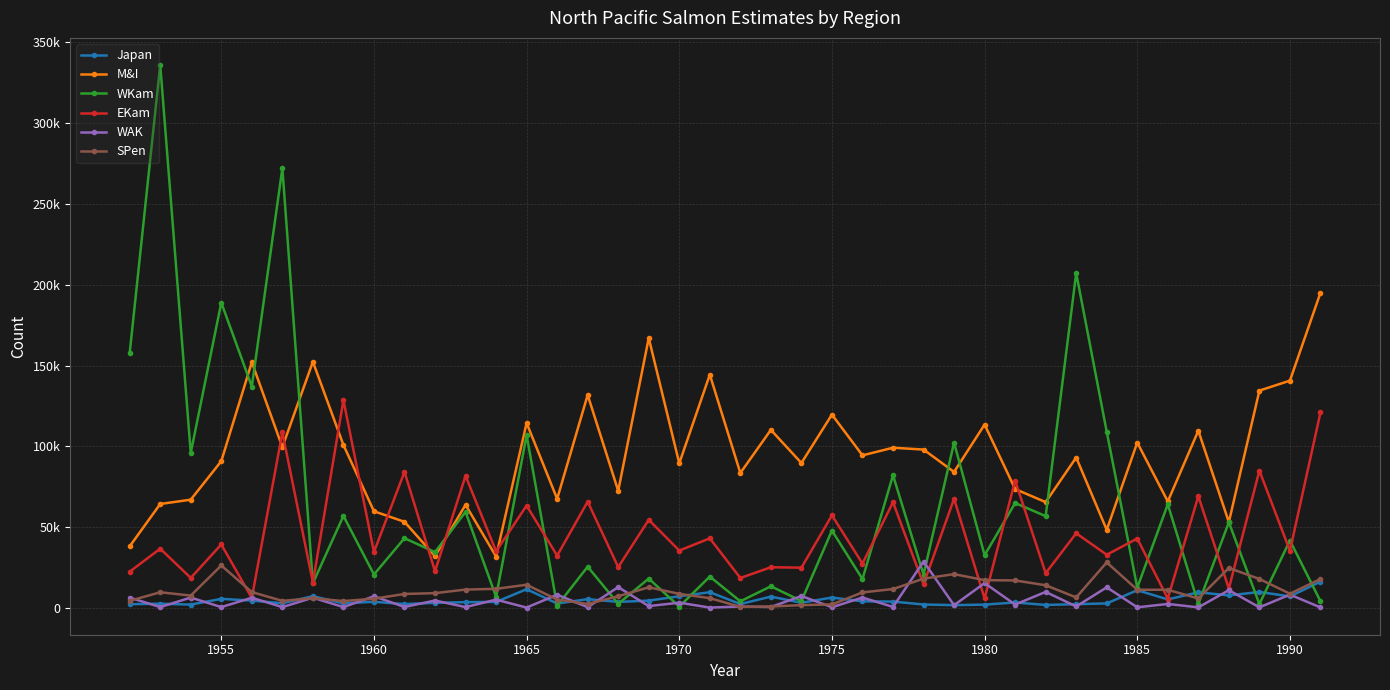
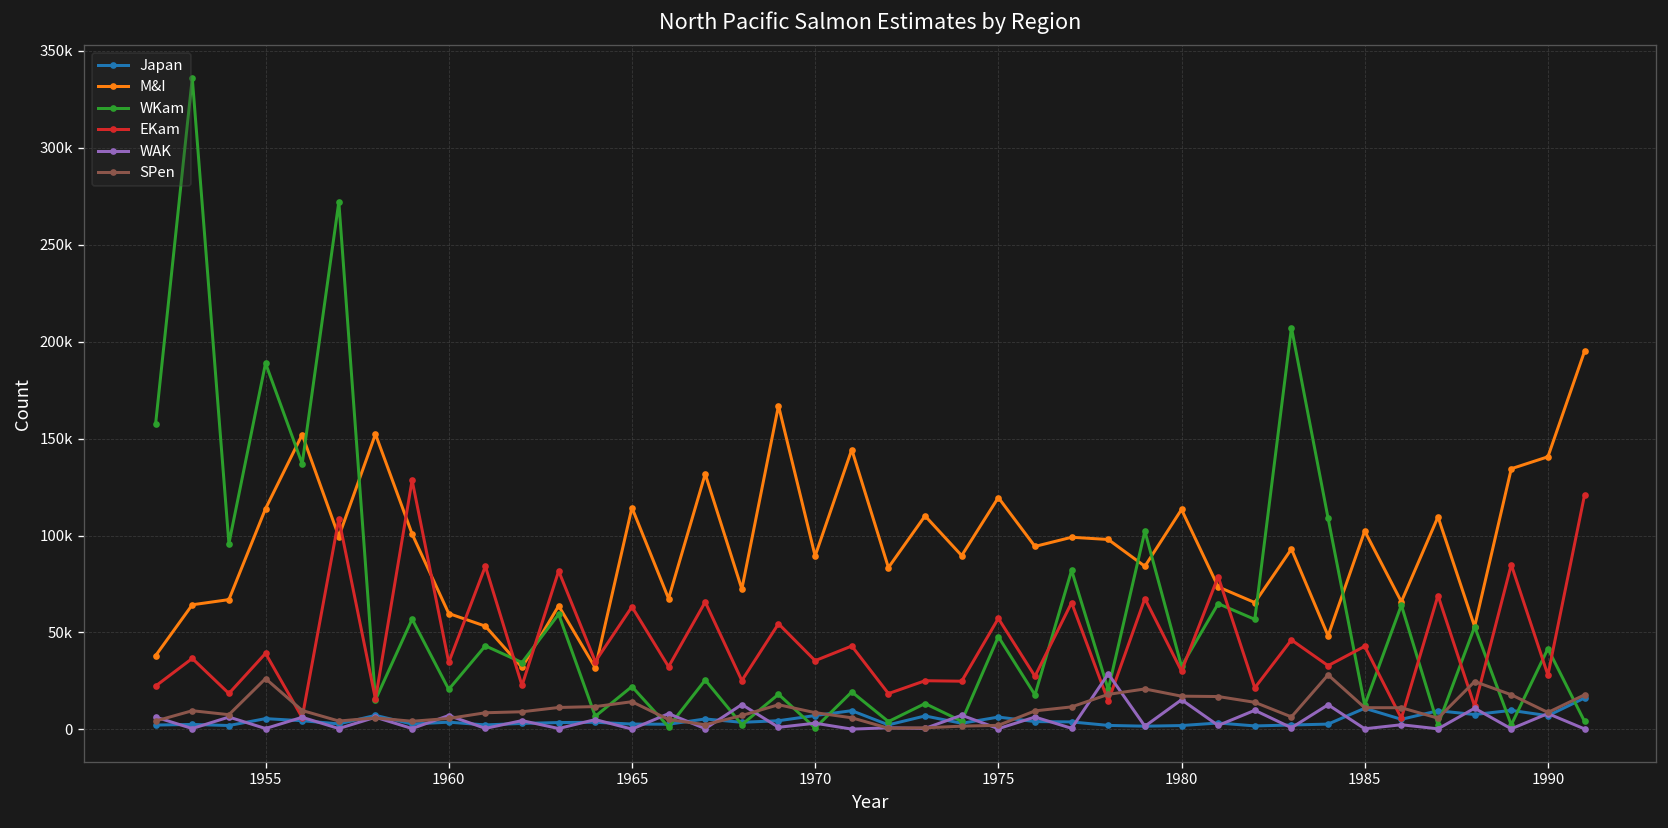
M&I, 1955: 91000 -> 114000
Japan, 1965: 12000 -> 3000
WKam, 1965: 107000 -> 22000
EKam, 1980: 6000 -> 30000
EKam, 1990: 35000 -> 28000
